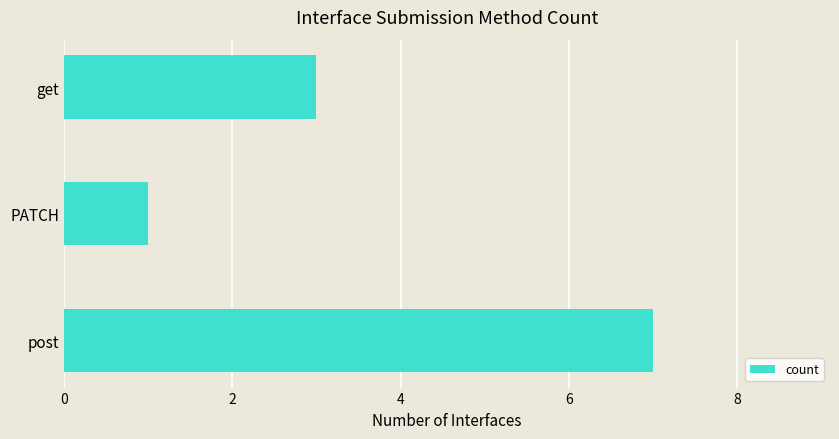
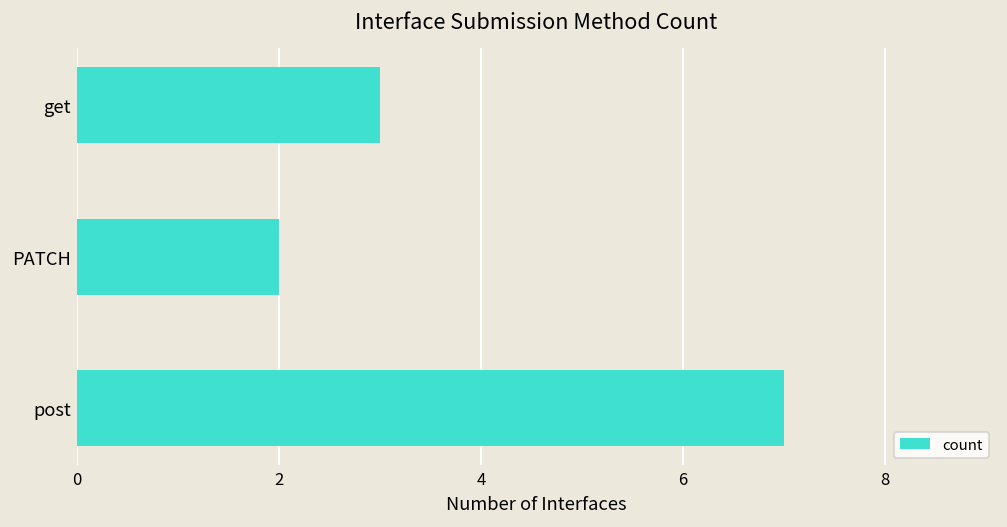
PATCH: 1 -> 2
